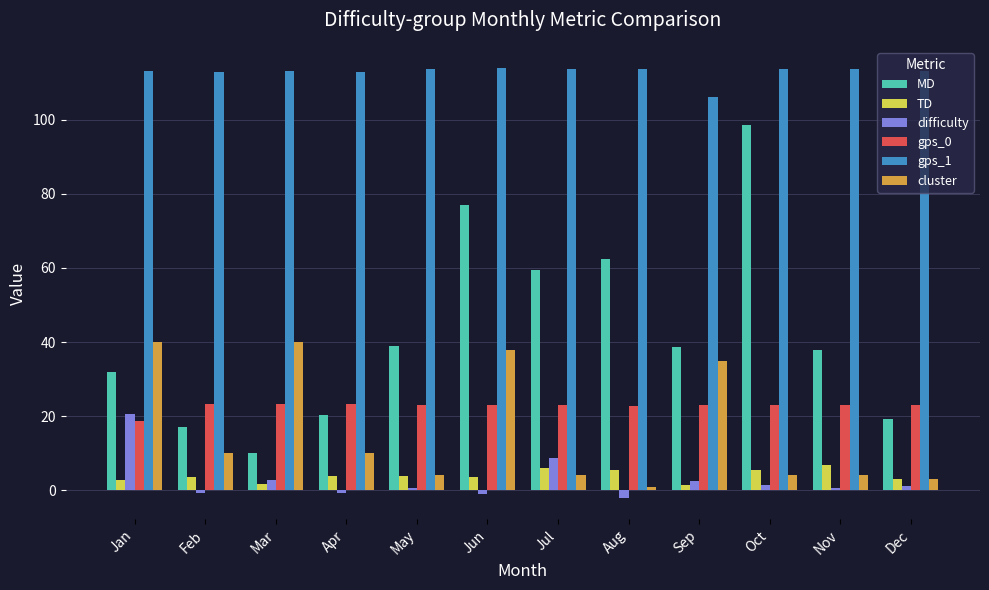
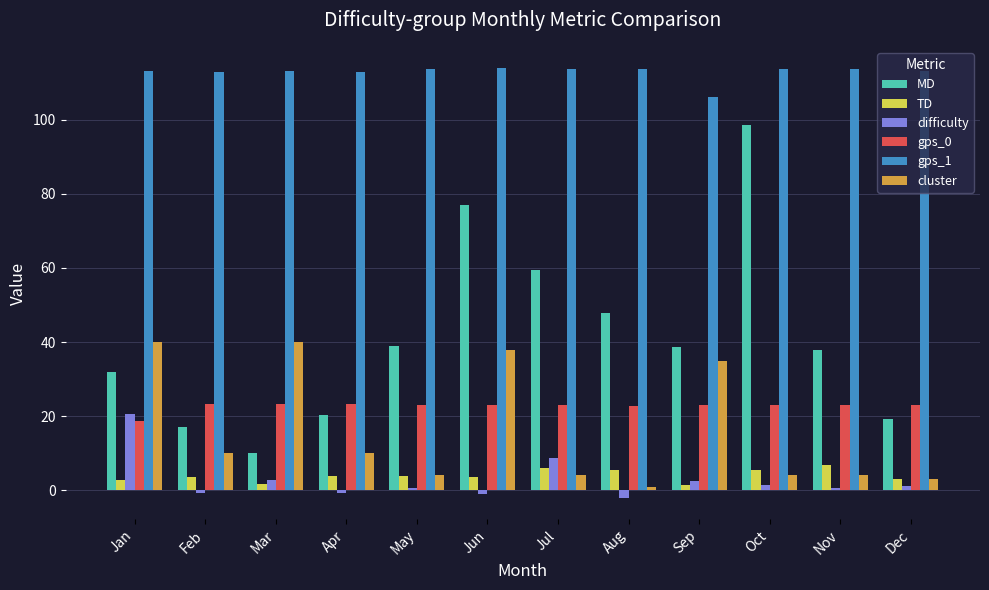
MD, Aug: 62 -> 48
